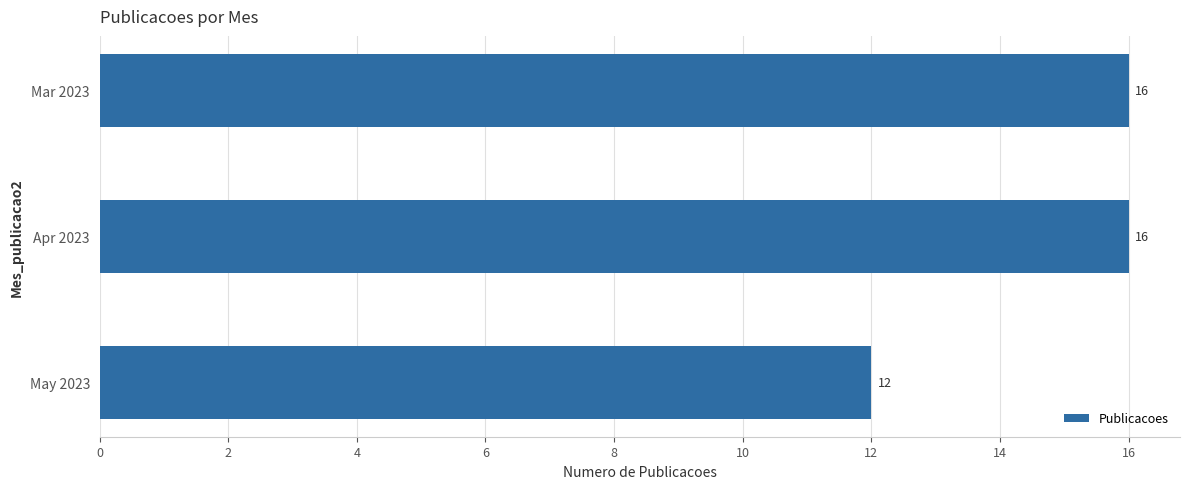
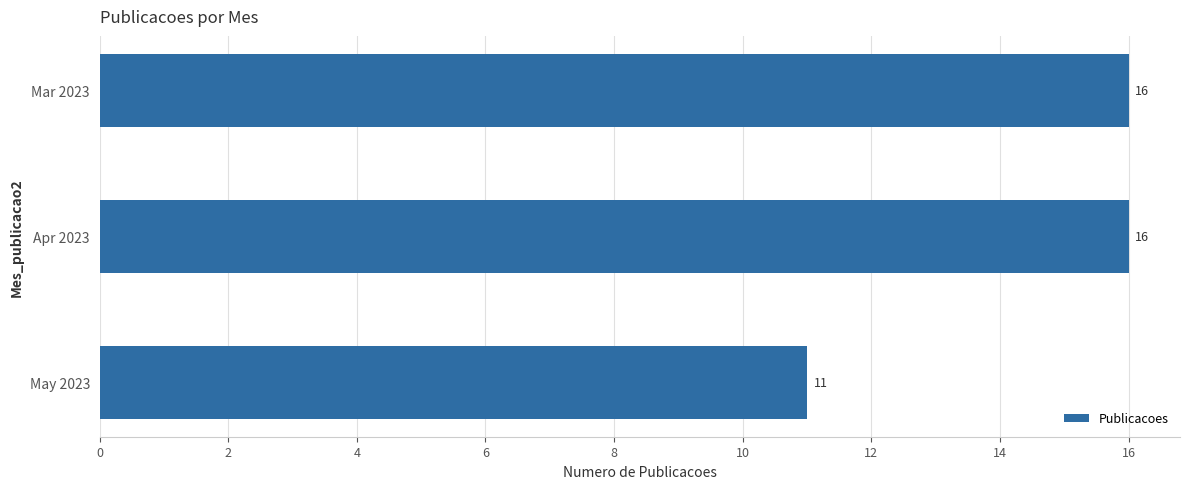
May 2023: 12 -> 11
